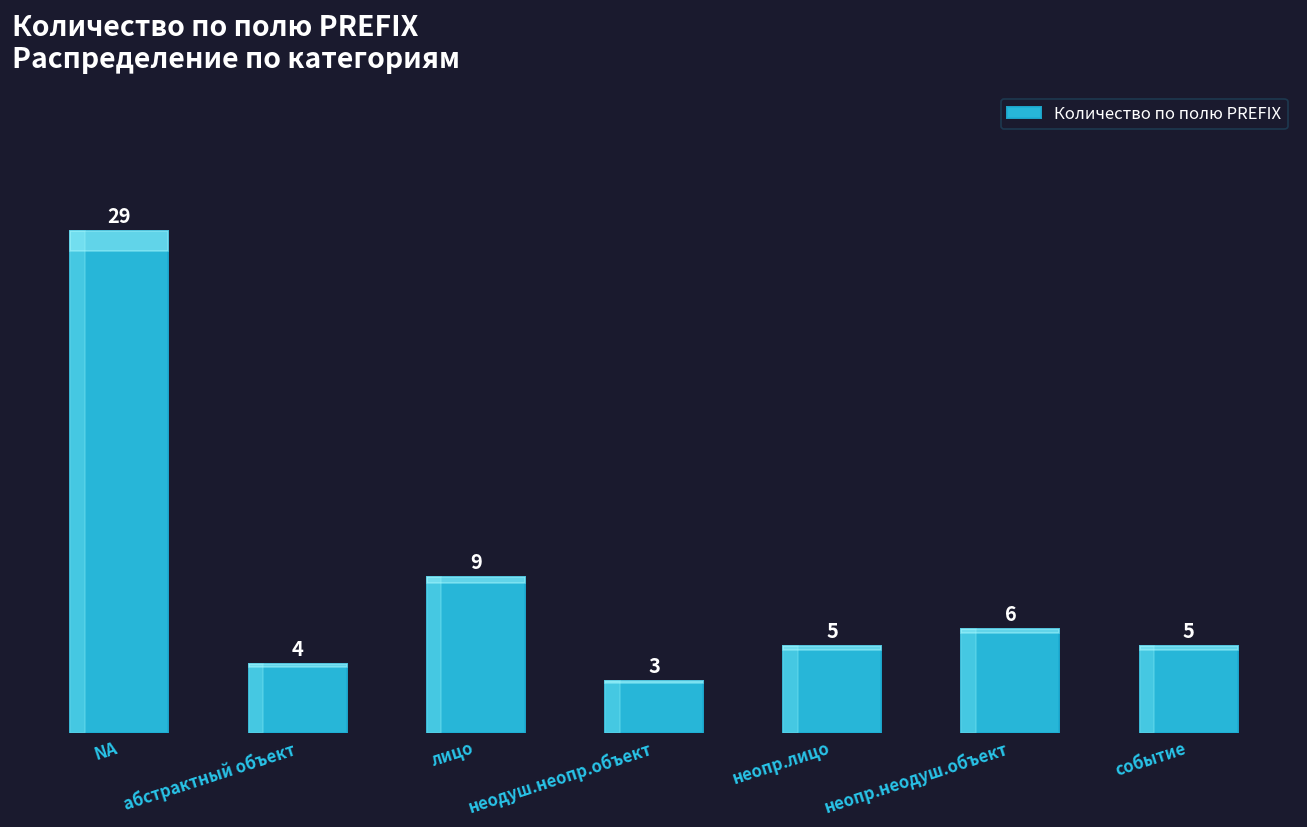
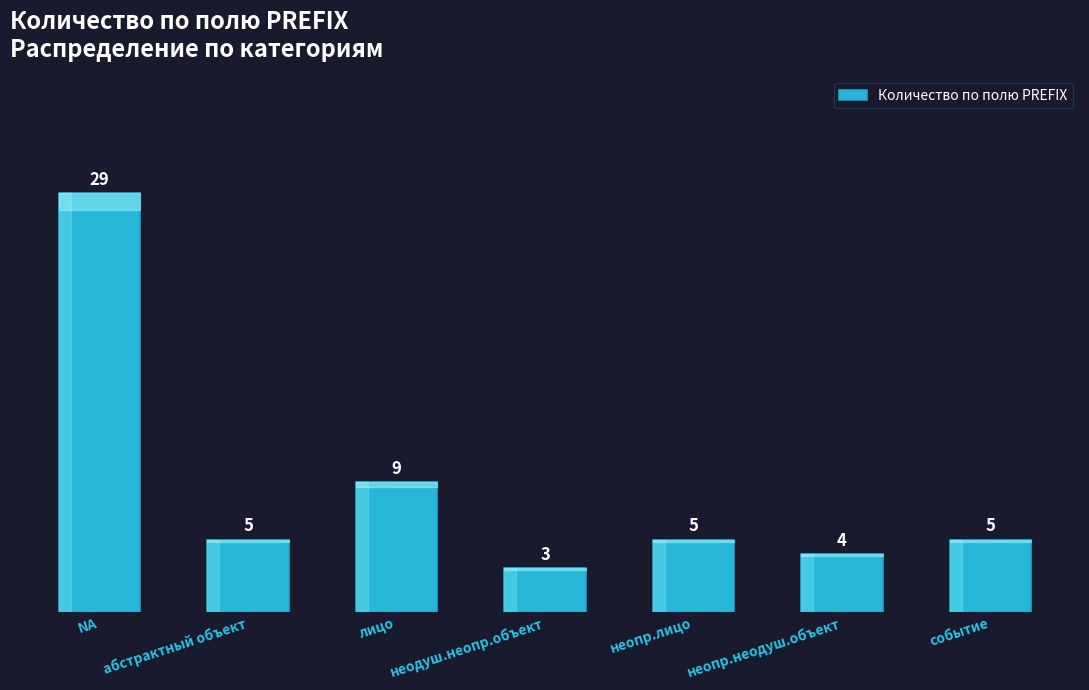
абстрактный объект: 4 -> 5
неопр.неодуш.объект: 6 -> 4
